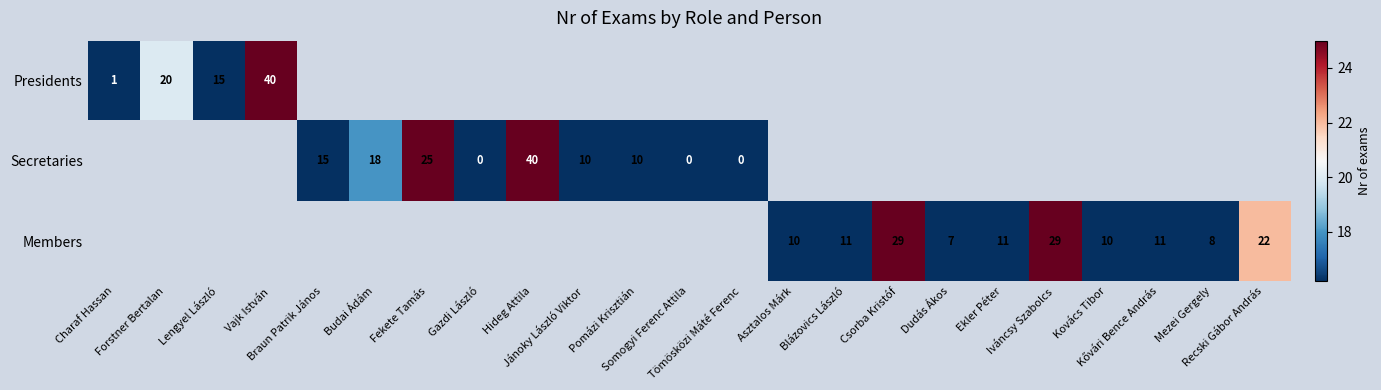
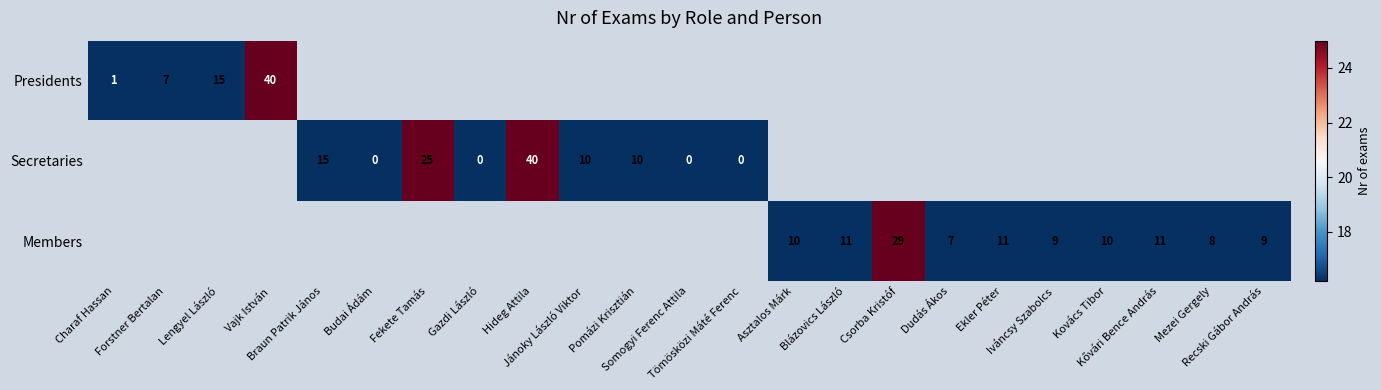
Presidents, Forstner Bertalan: 20 -> 7
Secretaries, Budai Ádám: 18 -> 0
Members, Iváncsy Szabolcs: 29 -> 9
Members, Recski Gábor András: 22 -> 9
